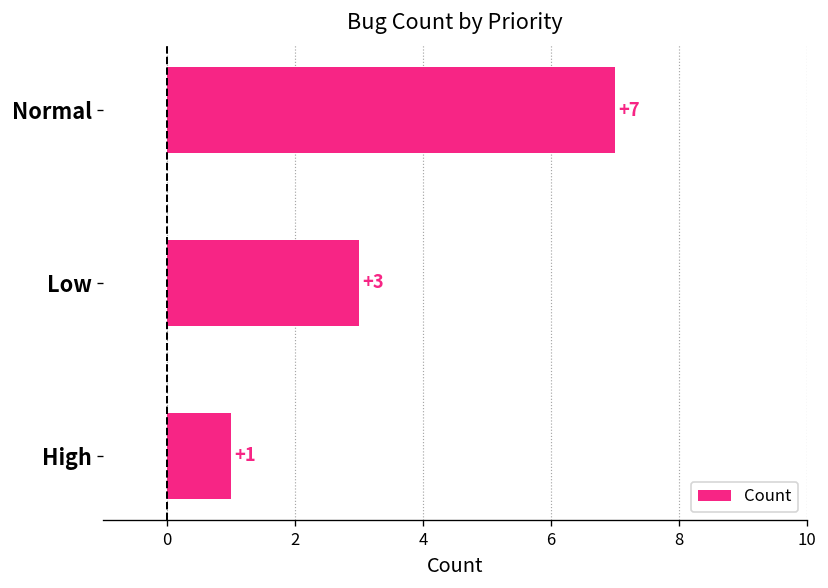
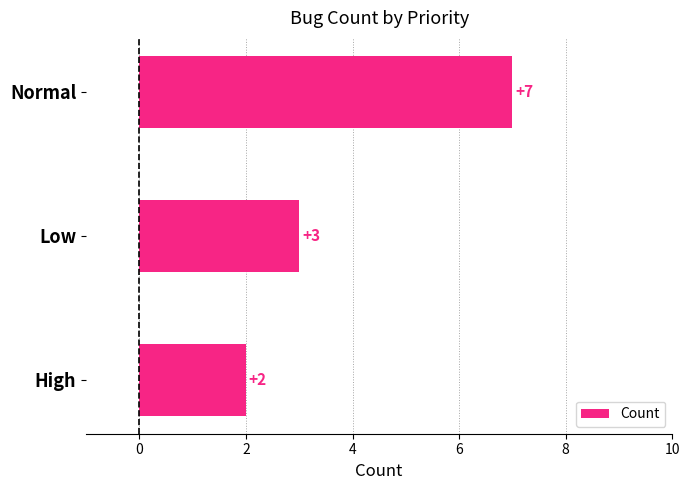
High: +1 -> +2
